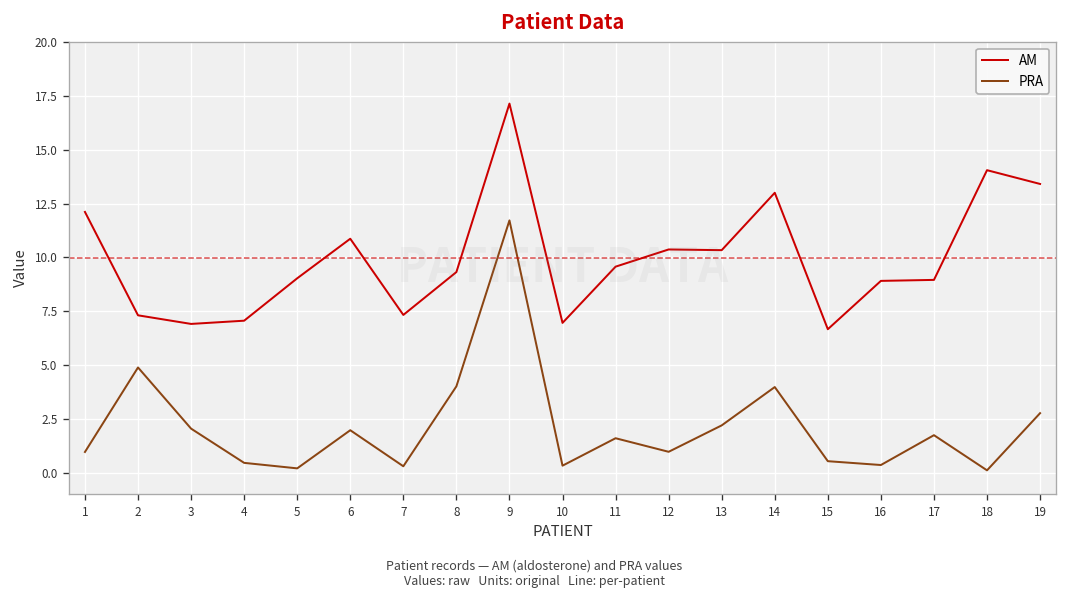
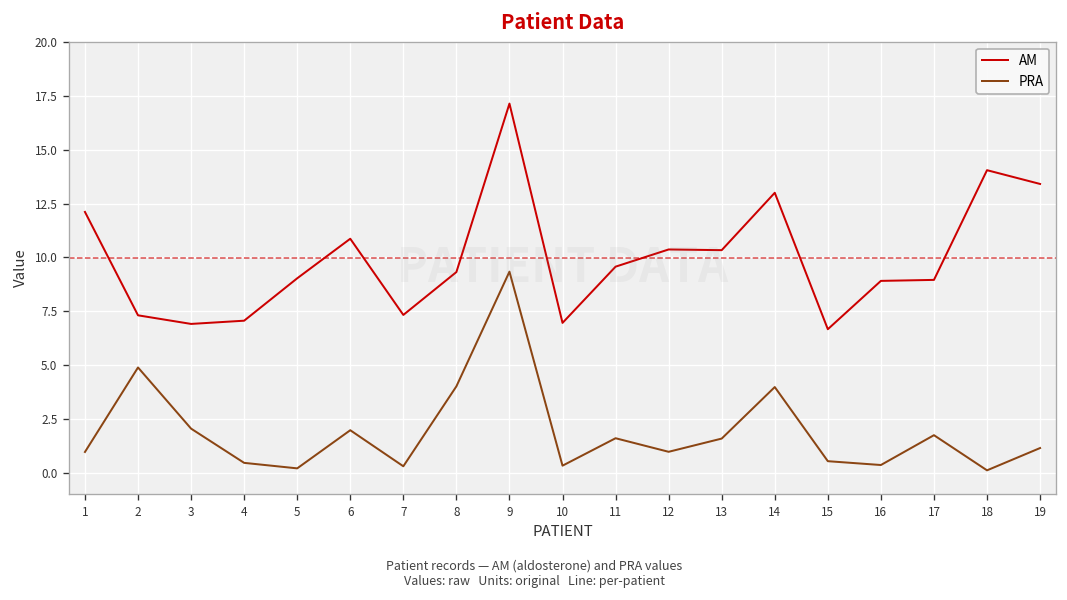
PRA, 9: 11.7 -> 9.3
PRA, 13: 2.2 -> 1.6
PRA, 19: 2.8 -> 1.1
